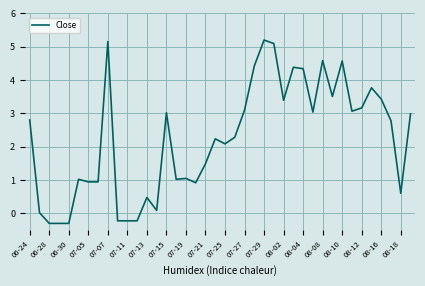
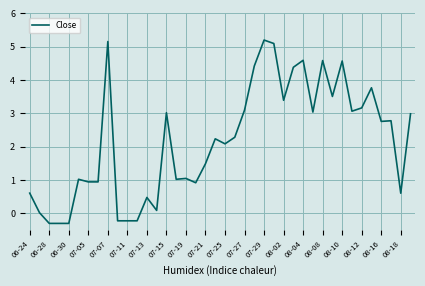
06-24: 2.8 -> 0.6
08-04: 4.3 -> 4.6
08-16: 3.4 -> 2.8
